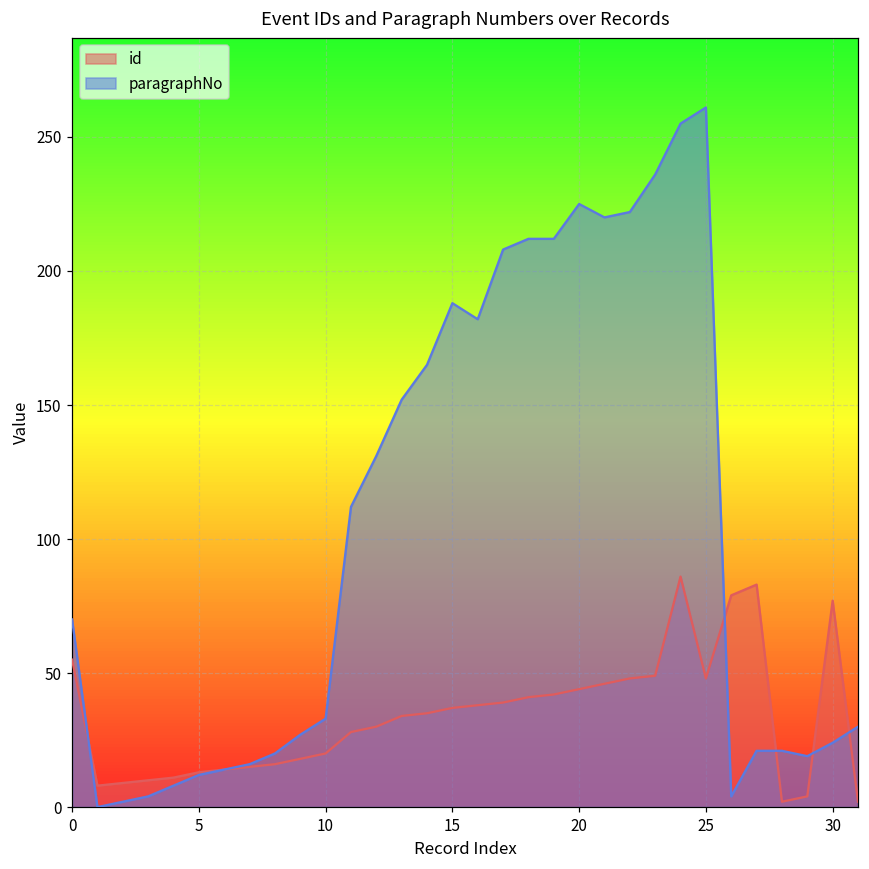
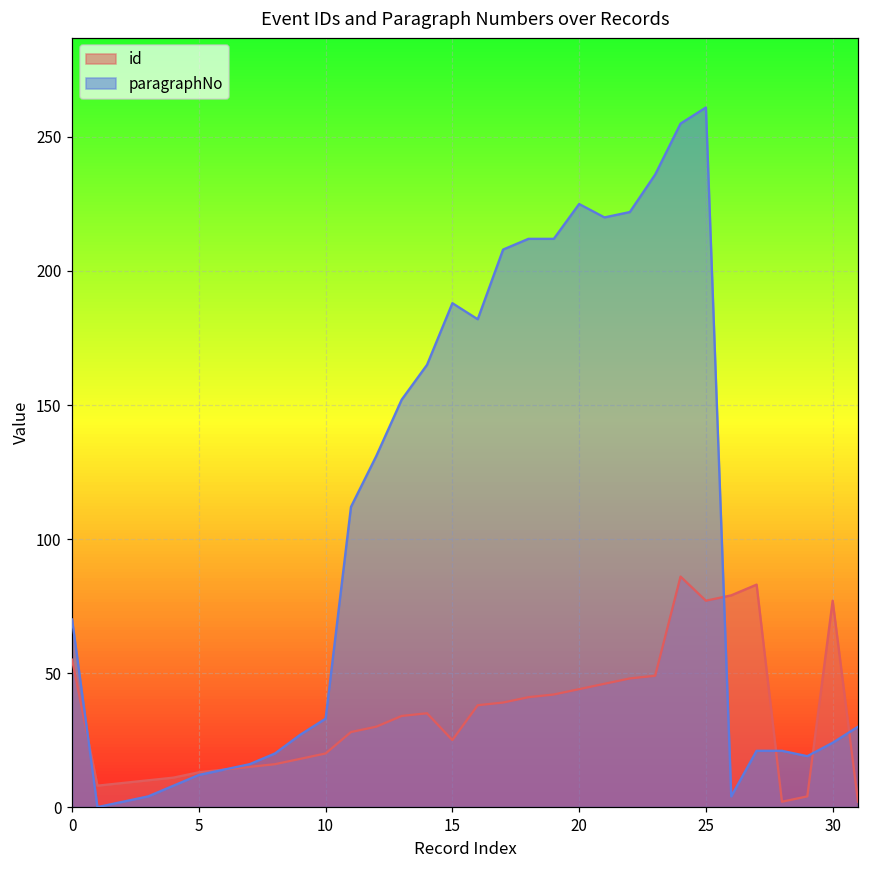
id, 15: 37 -> 25
id, 25: 48 -> 77
